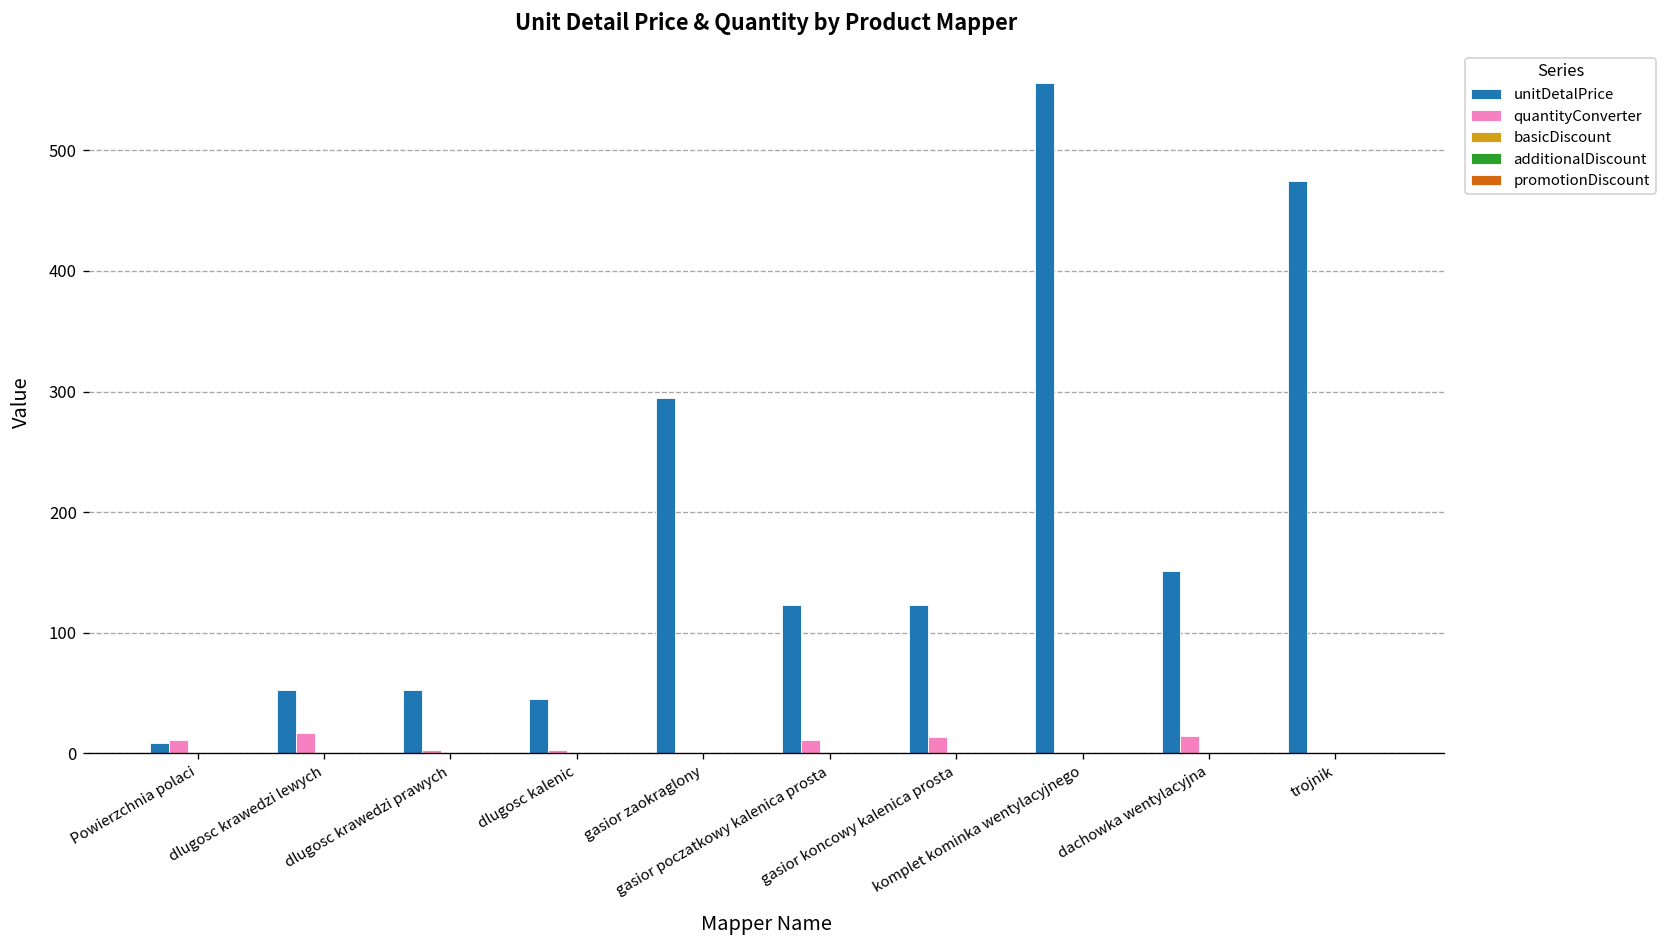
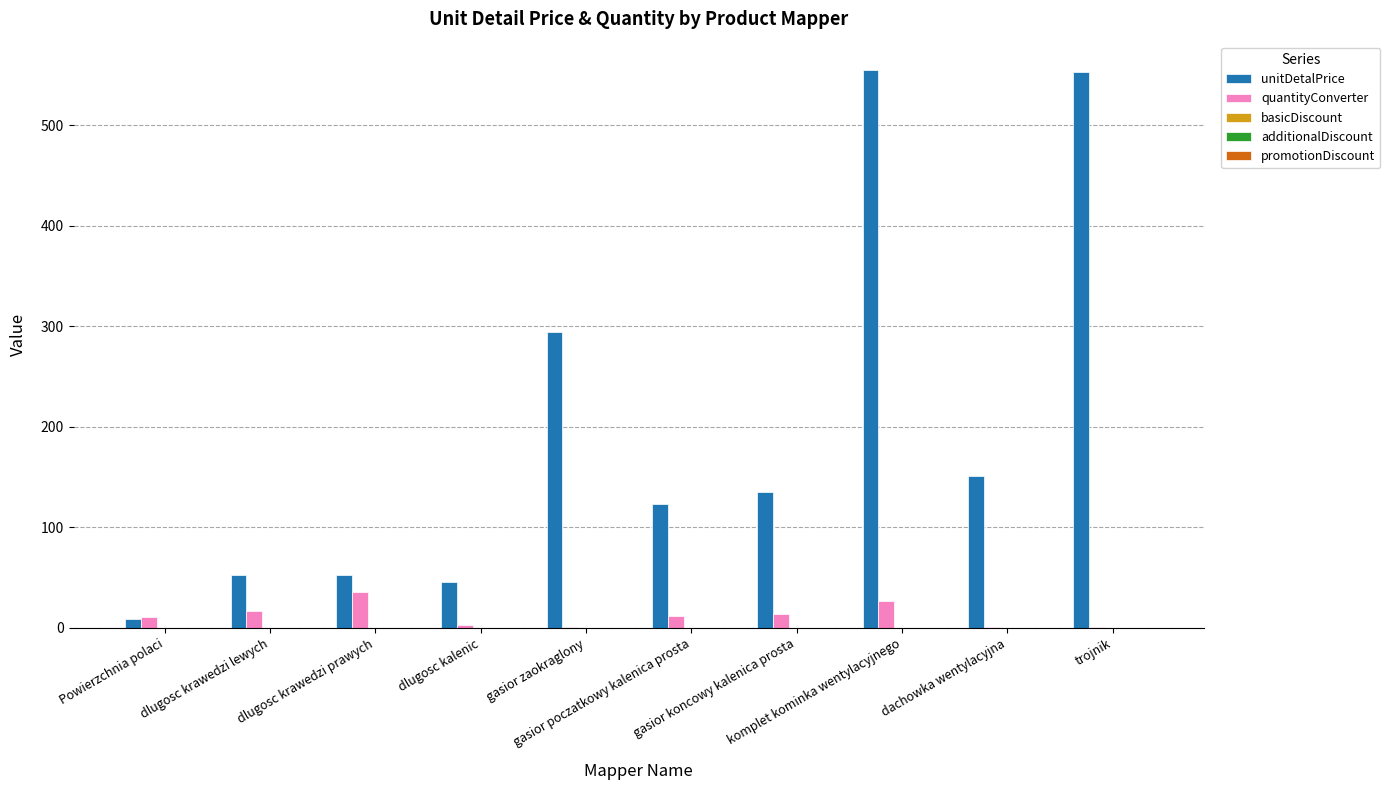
quantityConverter, dlugosc krawedzi prawych: 3 -> 36
unitDetalPrice, gasior koncowy kalenica prosta: 123 -> 135
quantityConverter, komplet kominka wentylacyjnego: 1 -> 27
quantityConverter, dachowka wentylacyjna: 15 -> 1
unitDetalPrice, trojnik: 474 -> 553
